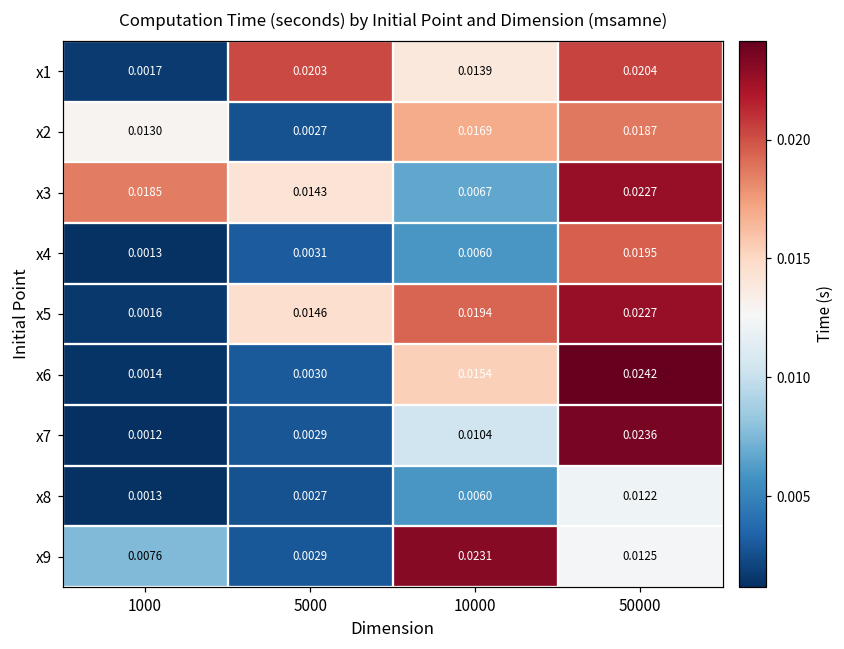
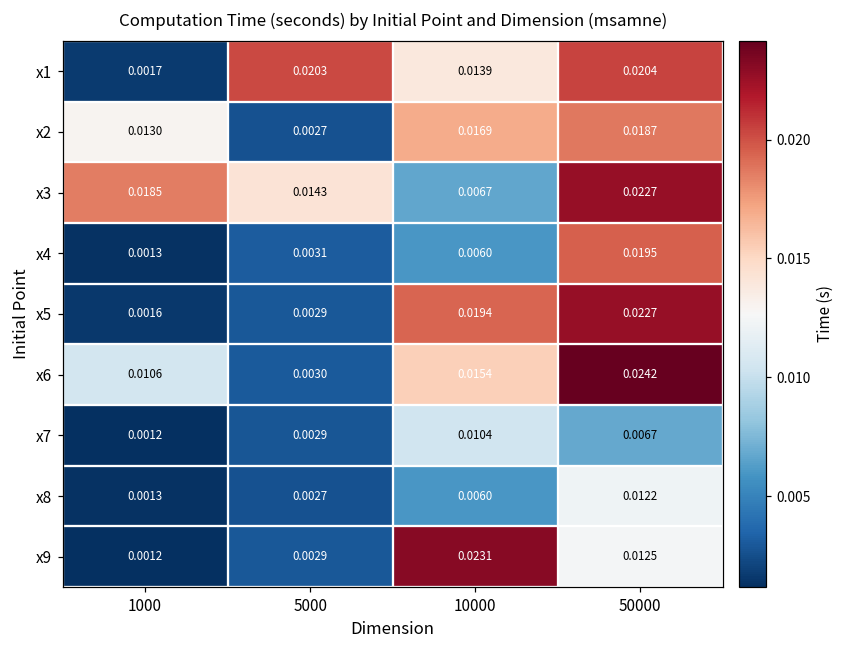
x5, 5000: 0.0146 -> 0.0029
x6, 1000: 0.0014 -> 0.0106
x7, 50000: 0.0236 -> 0.0067
x9, 1000: 0.0076 -> 0.0012
